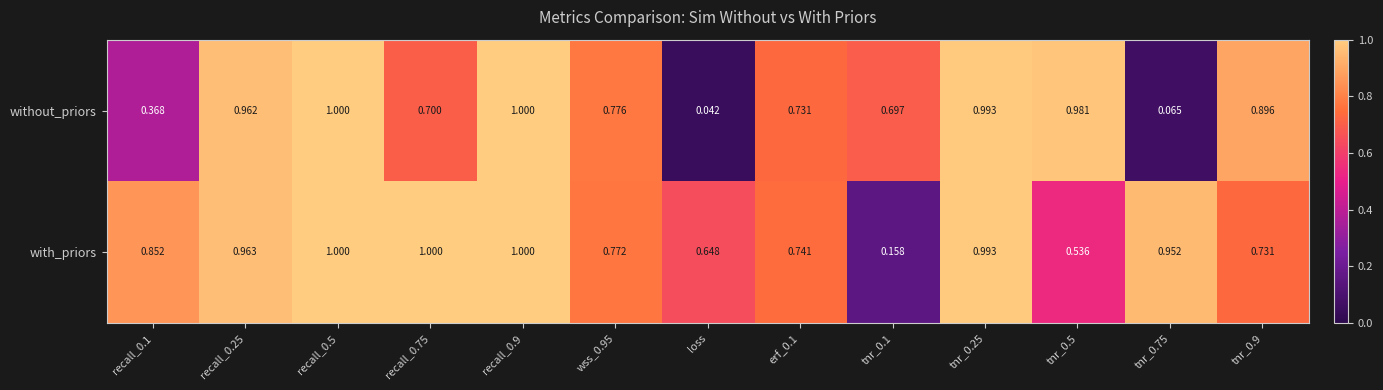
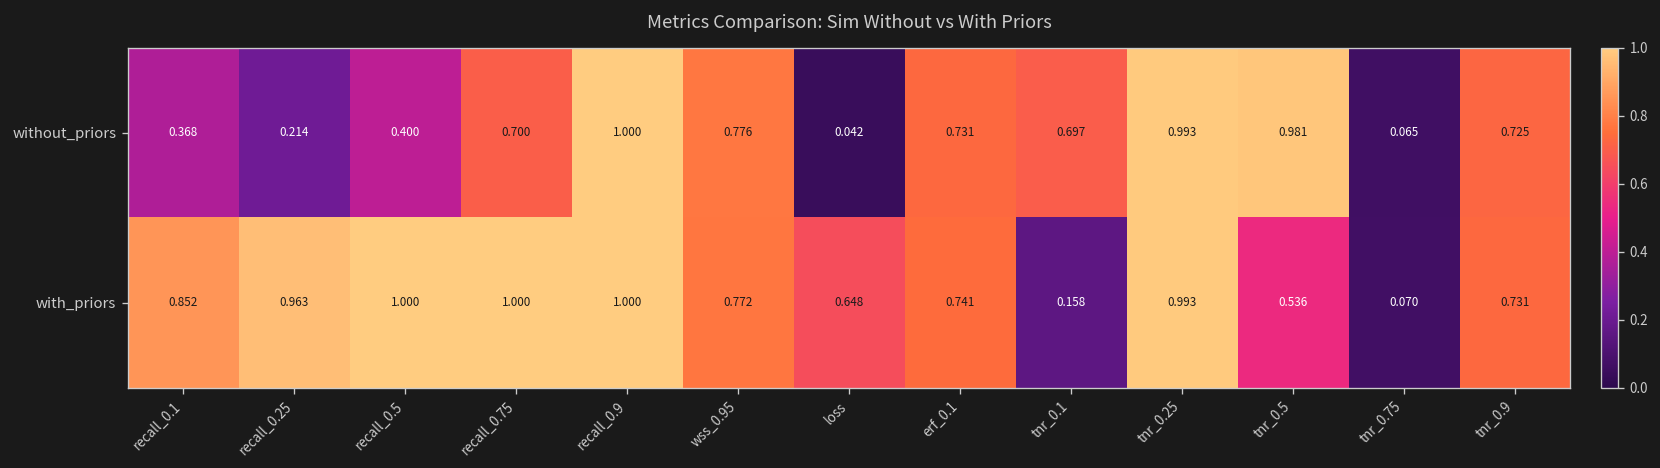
without_priors, recall_0.25: 0.962 -> 0.214
without_priors, recall_0.5: 1.000 -> 0.400
without_priors, tnr_0.9: 0.896 -> 0.725
with_priors, tnr_0.75: 0.952 -> 0.070
